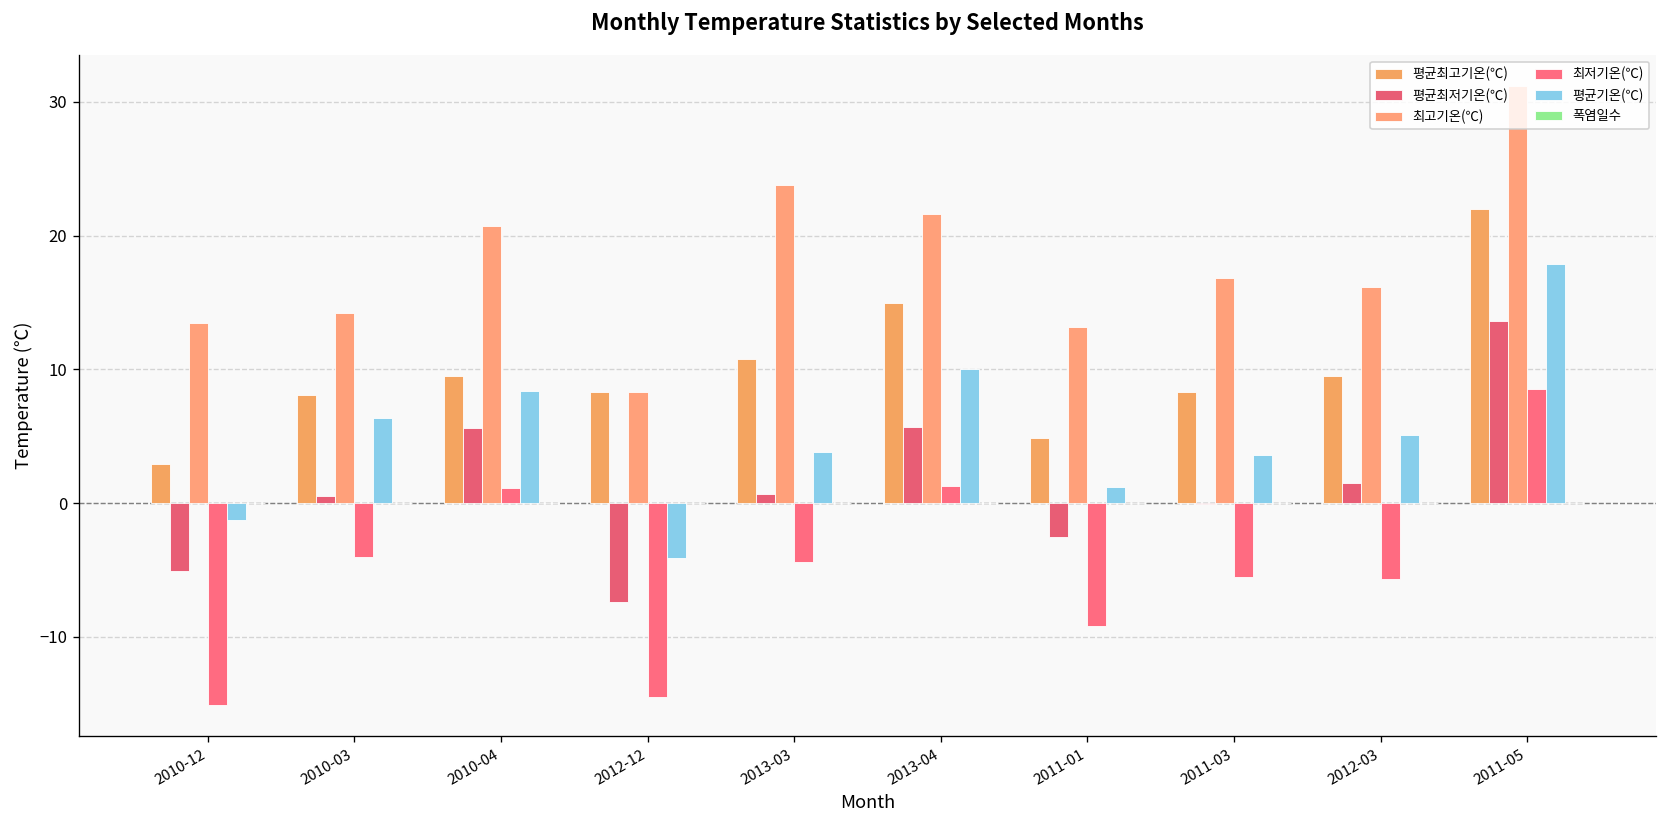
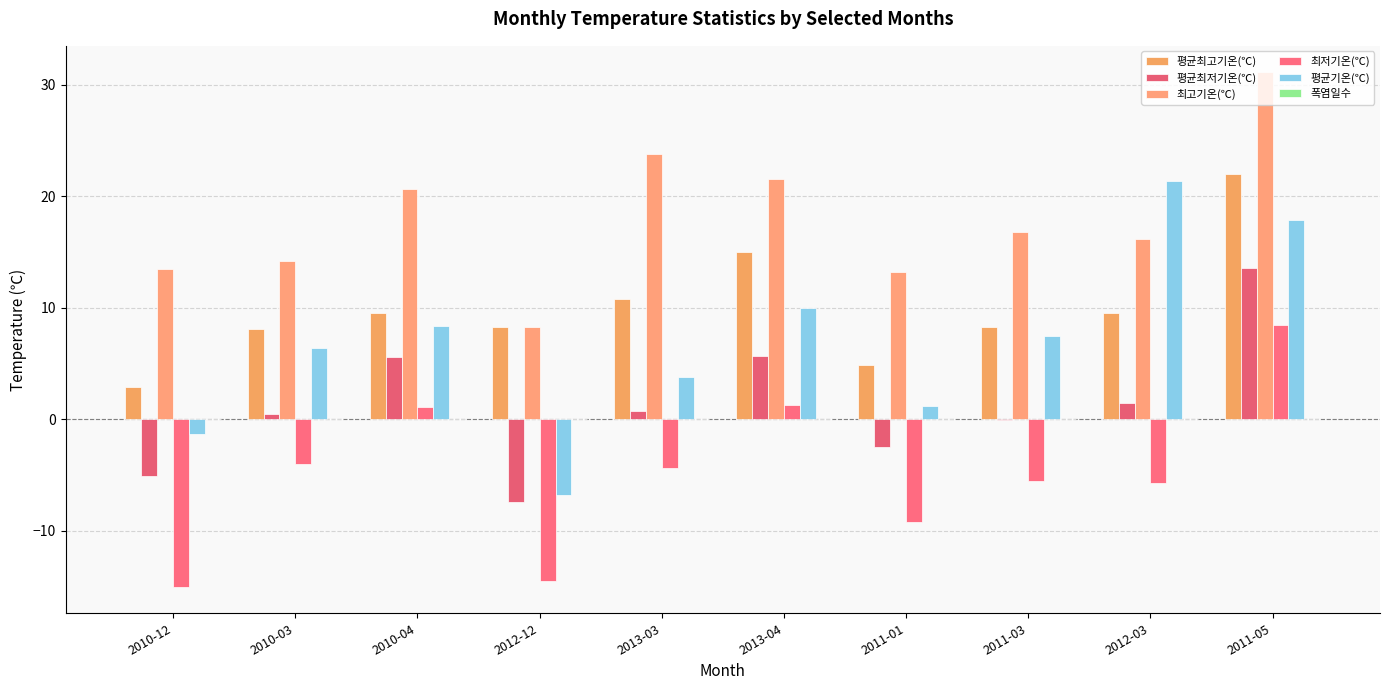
평균기온(℃), 2012-12: -4.1 -> -6.8
평균기온(℃), 2011-03: 3.6 -> 7.5
평균기온(℃), 2012-03: 5.1 -> 21.4
